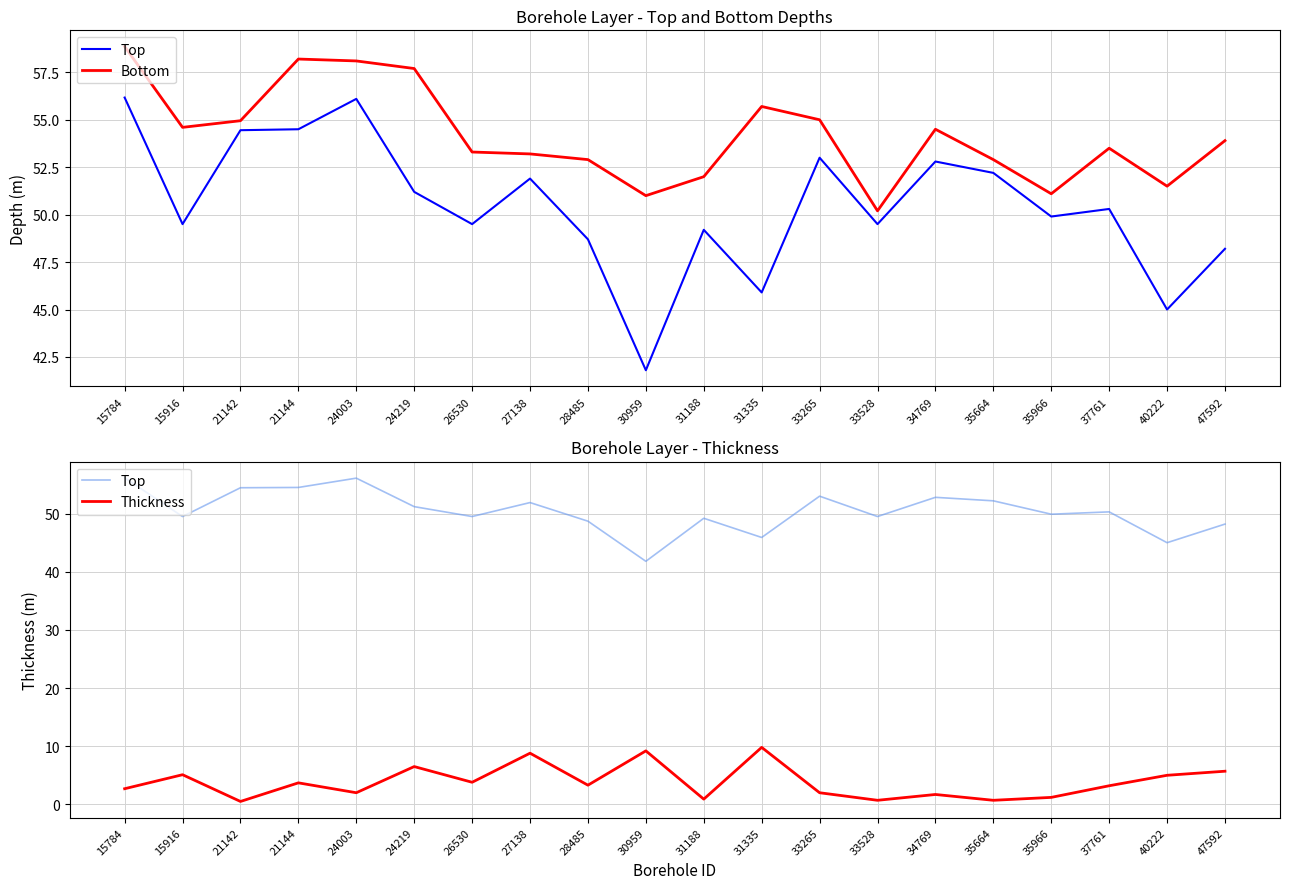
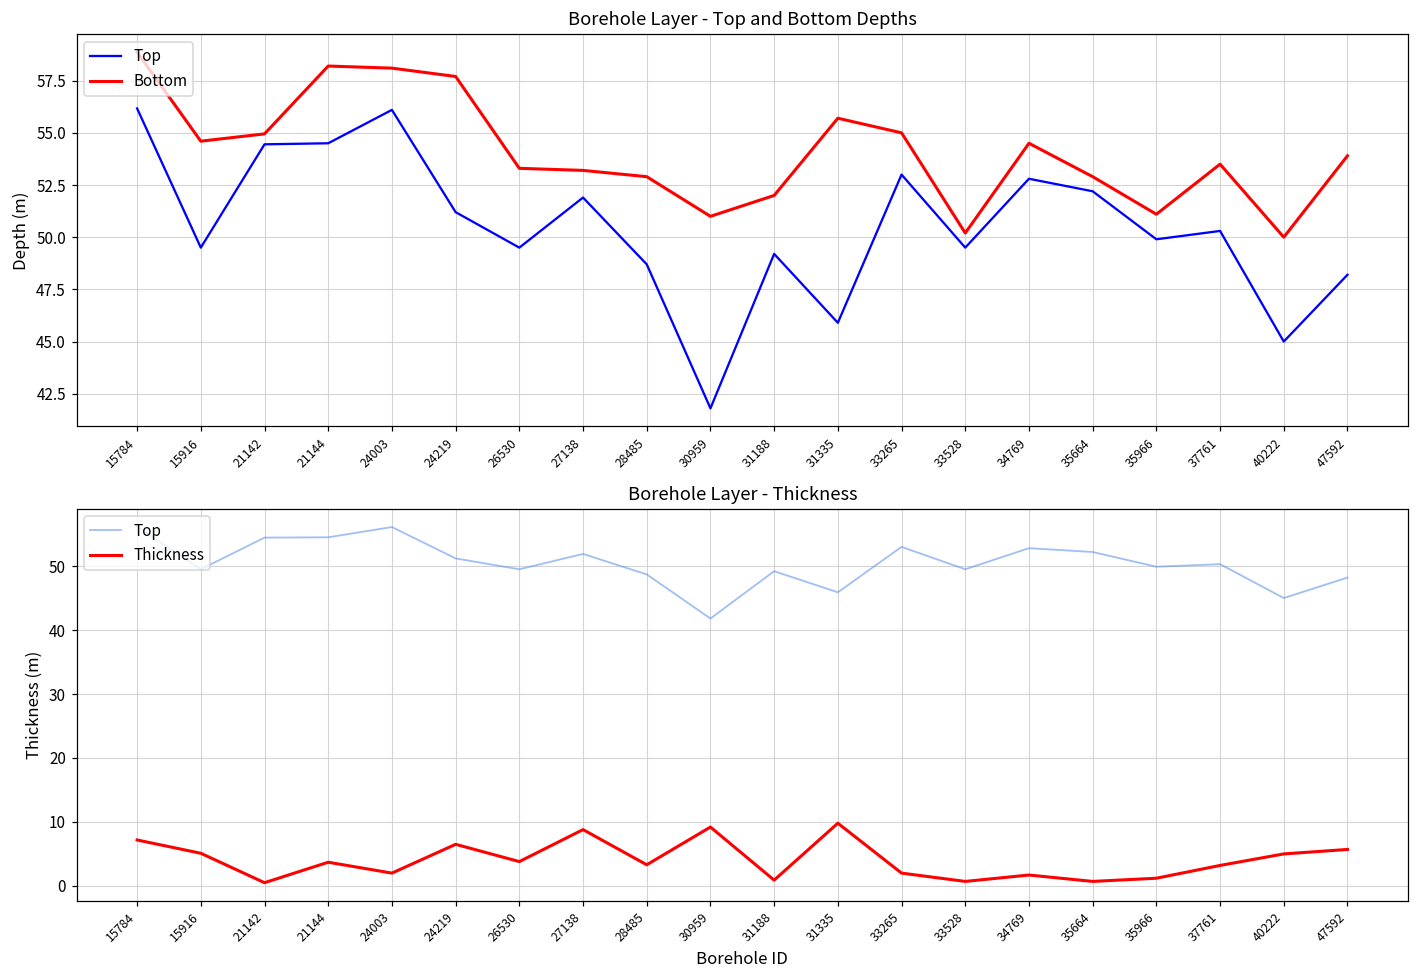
Borehole Layer - Top and Bottom Depths, Bottom, 40222: 51.5 -> 50.0
Borehole Layer - Thickness, Thickness, 15784: 3 -> 7
